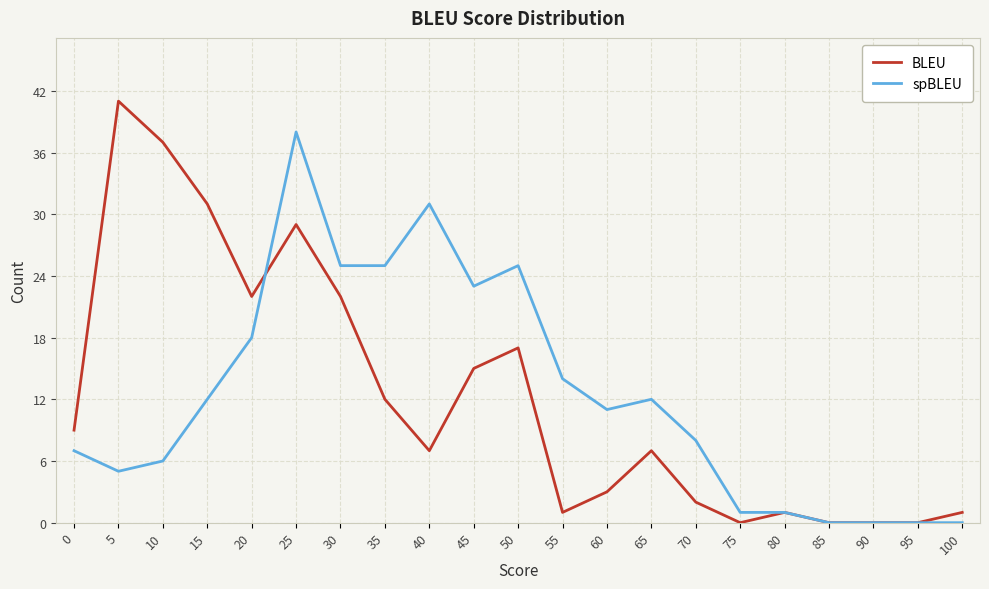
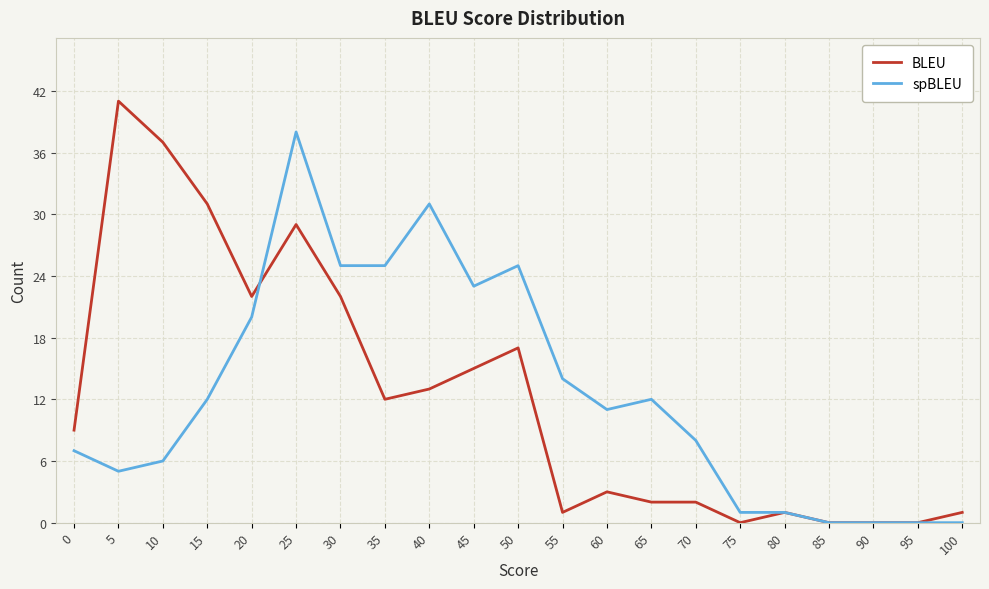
spBLEU, 20: 18 -> 20
BLEU, 40: 7 -> 13
BLEU, 65: 7 -> 2
